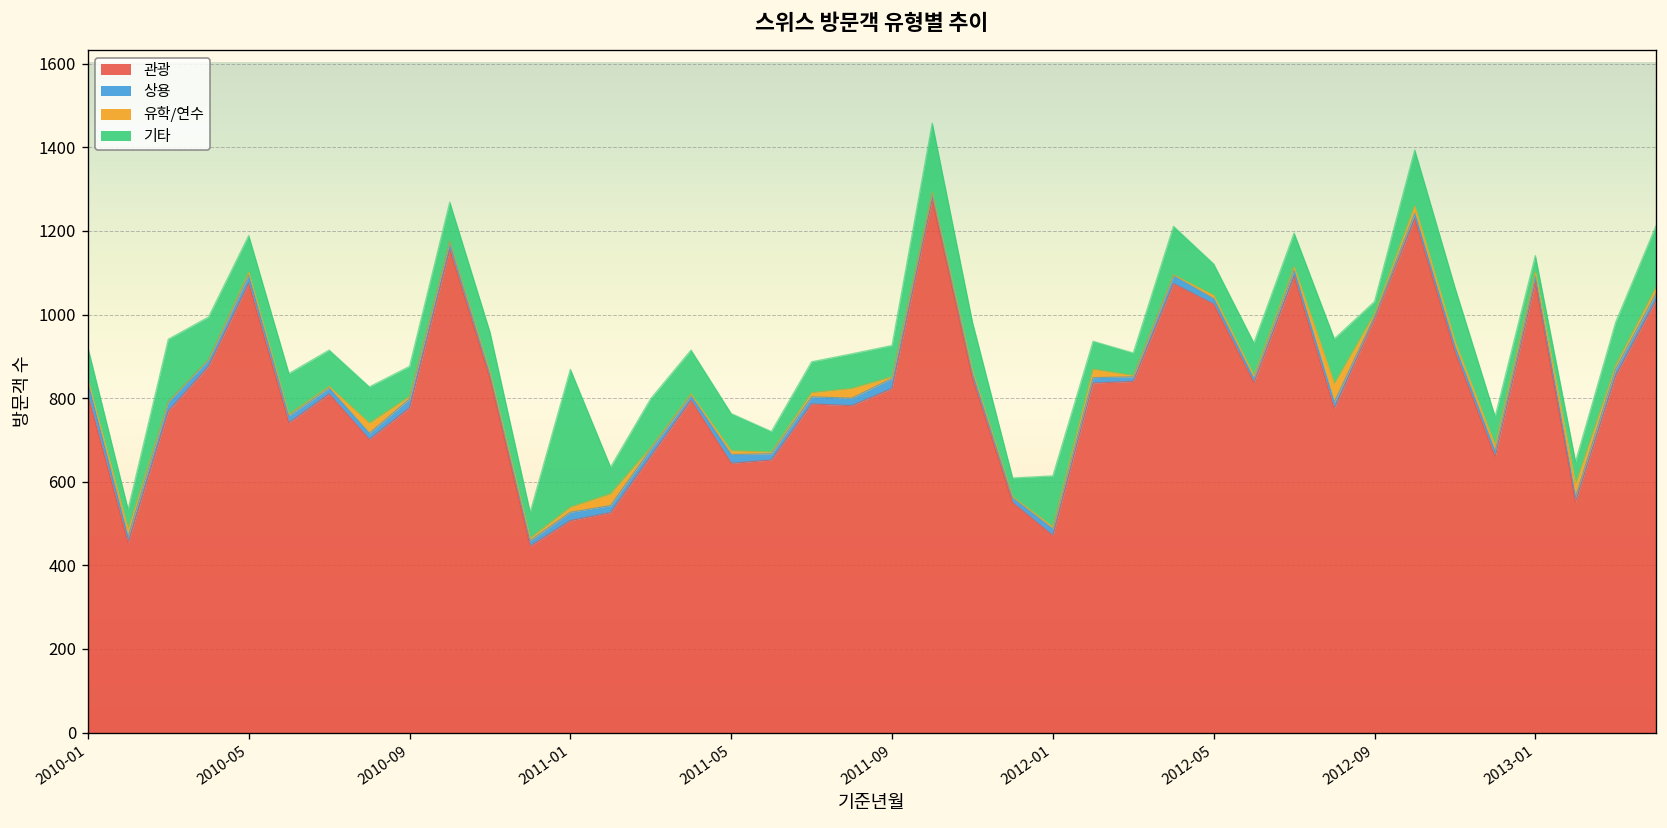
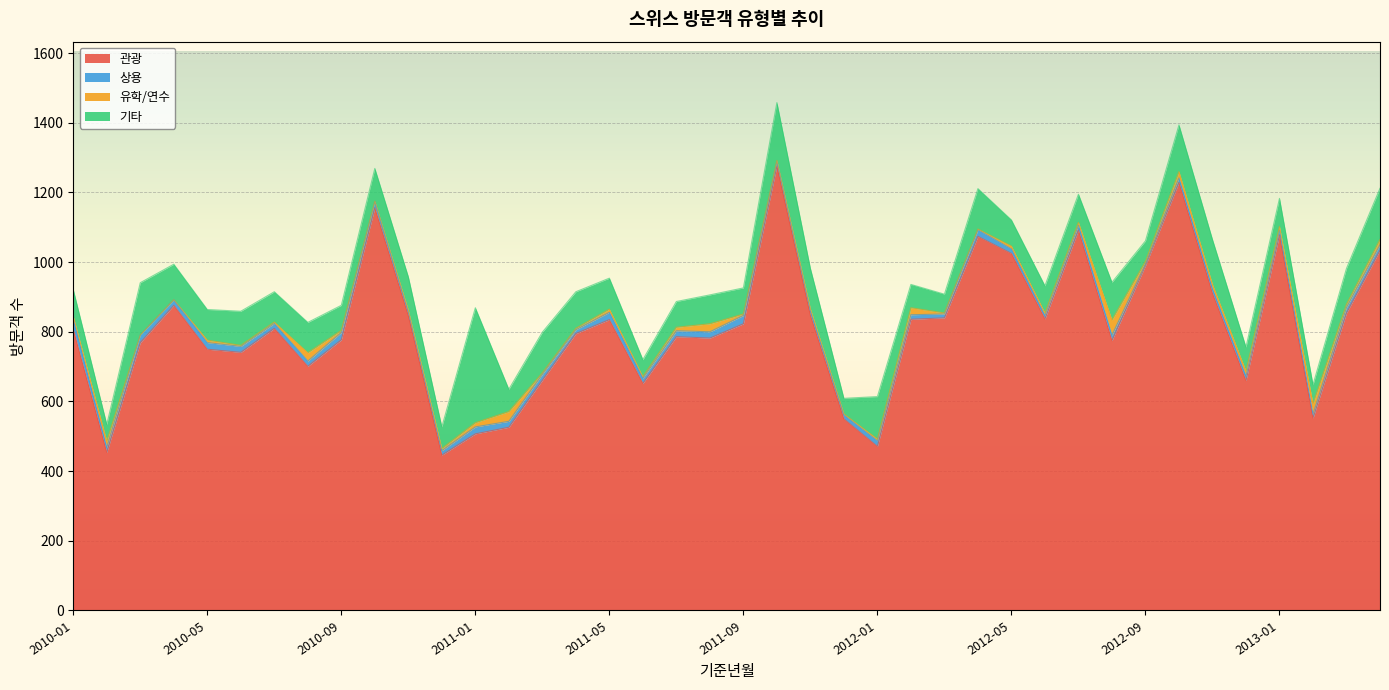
관광, 2010-05: 1080 -> 750
관광, 2011-05: 640 -> 840
기타, 2012-09: 30 -> 60
기타, 2013-01: 40 -> 80
